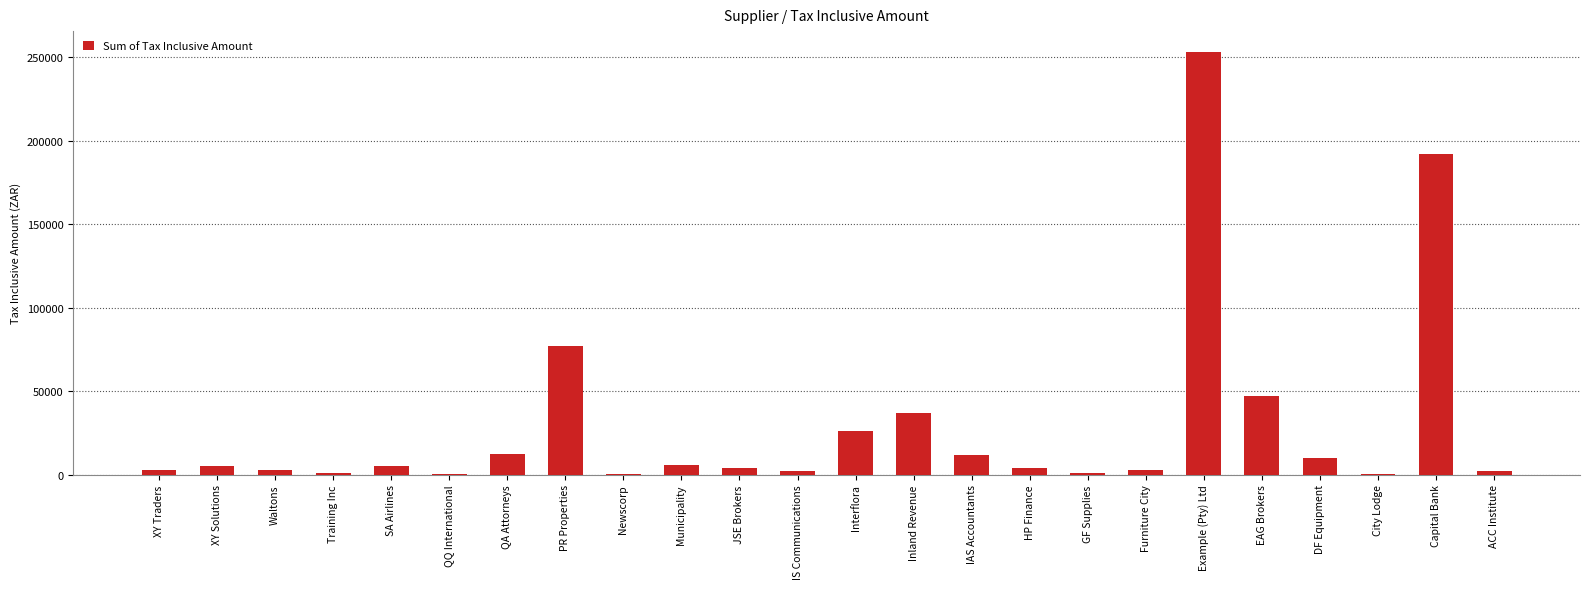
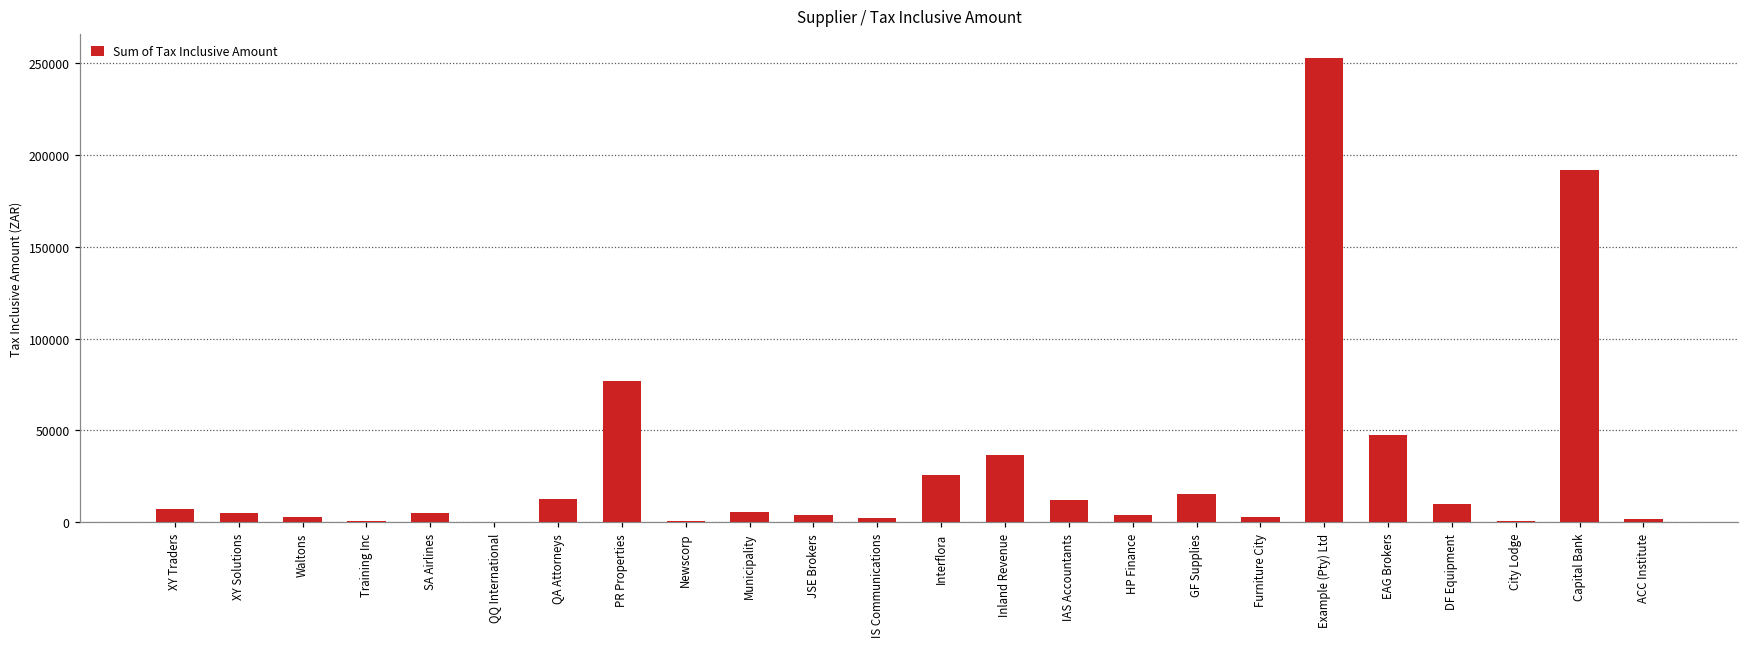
XY Traders: 3000 -> 7000
GF Supplies: 1000 -> 16000
